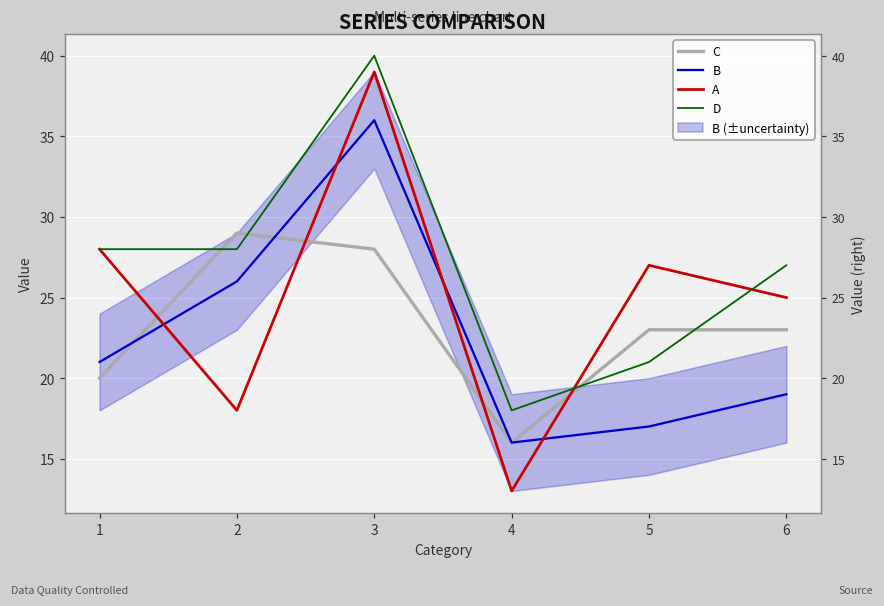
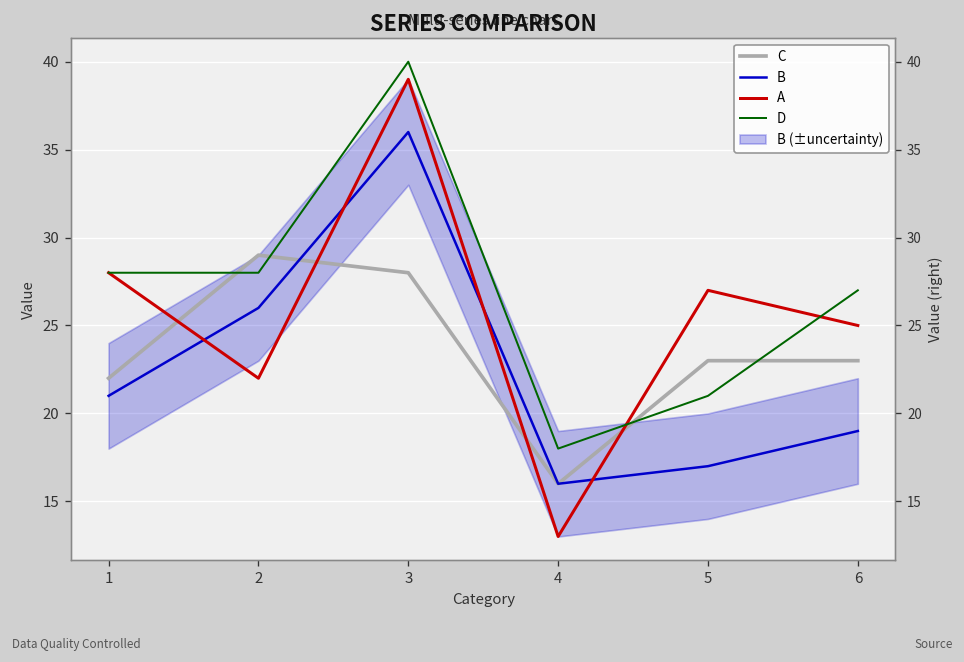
C, 1: 20 -> 22
A, 2: 18 -> 22
